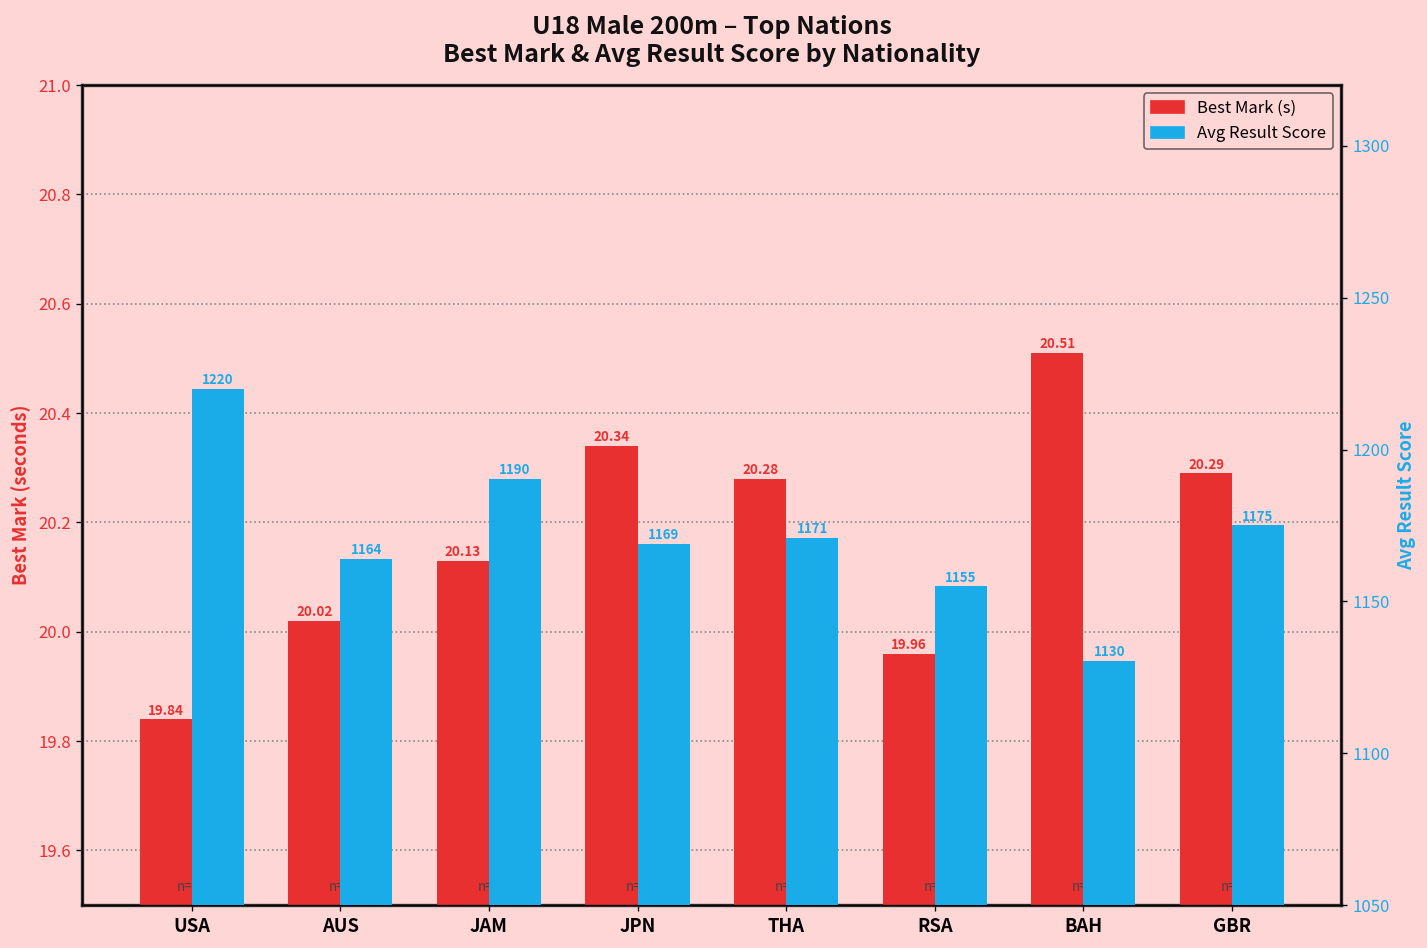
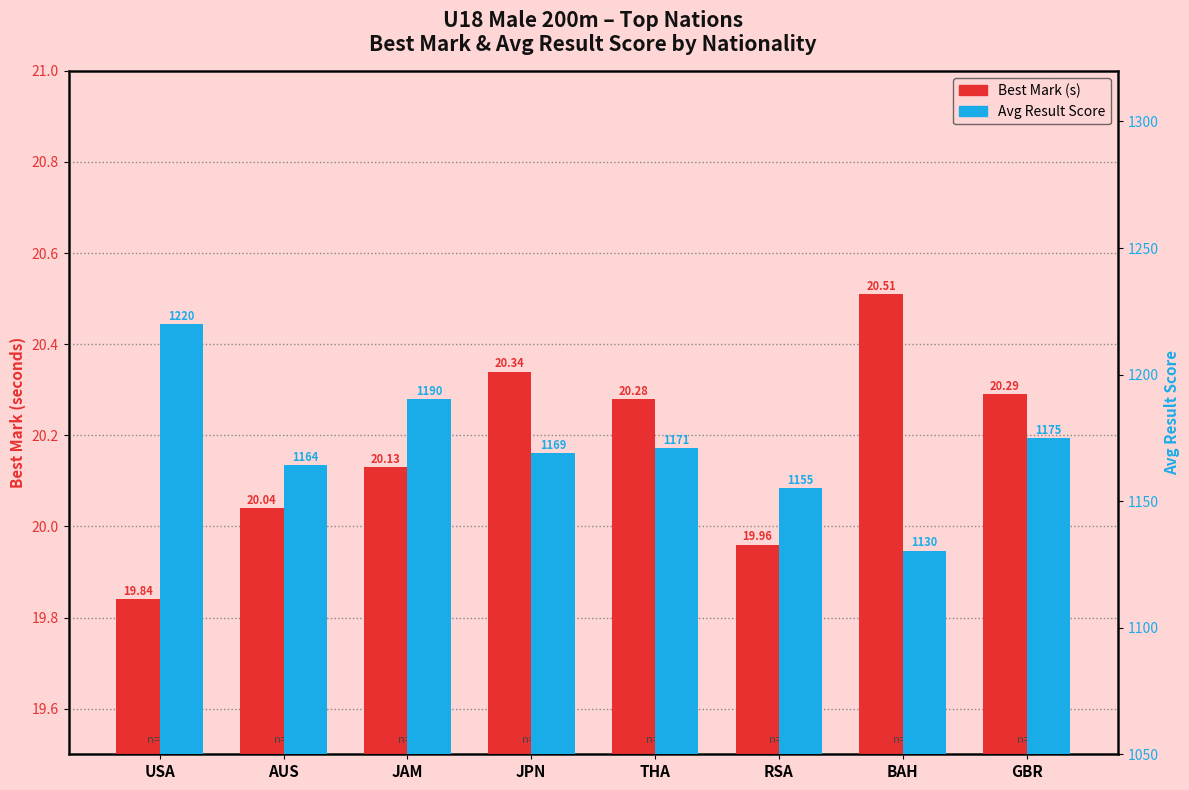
Best Mark (s), AUS: 20.02 -> 20.04
